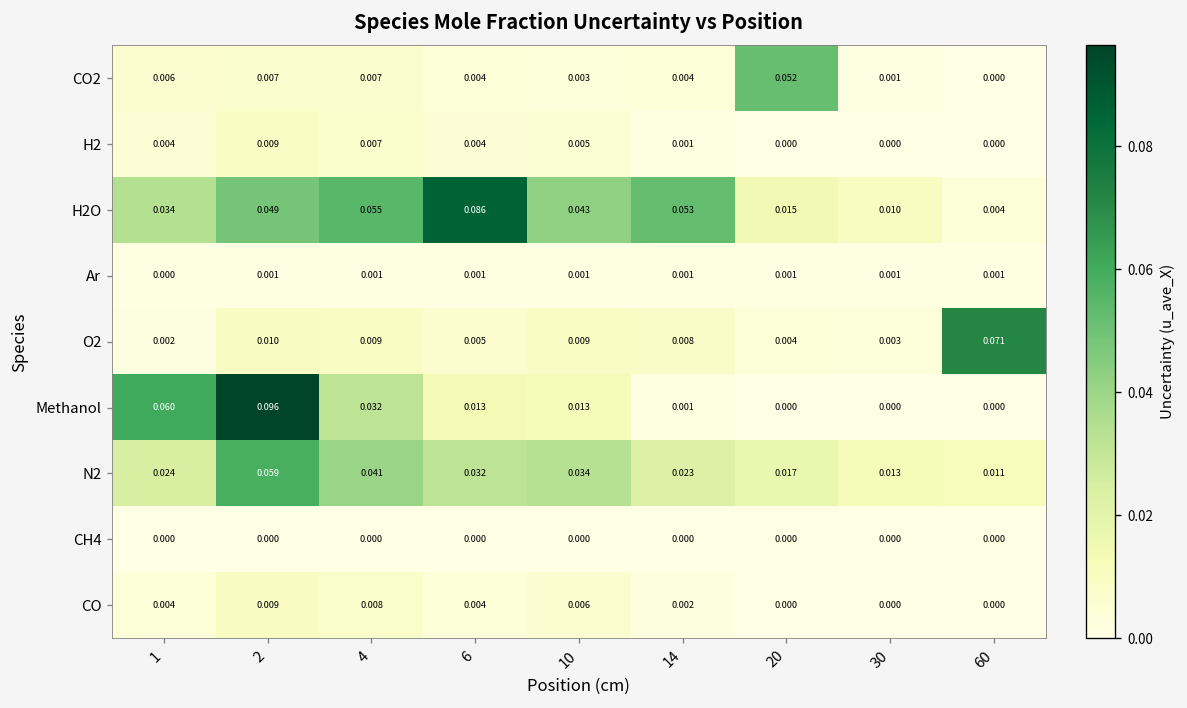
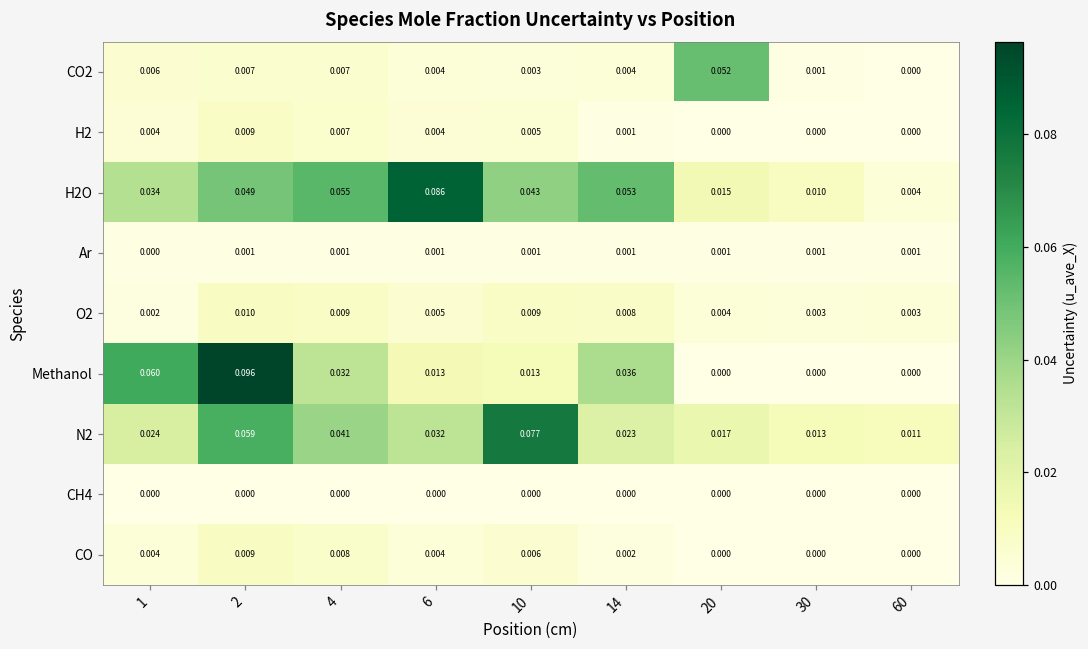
O2, 60: 0.071 -> 0.003
Methanol, 14: 0.001 -> 0.036
N2, 10: 0.034 -> 0.077
